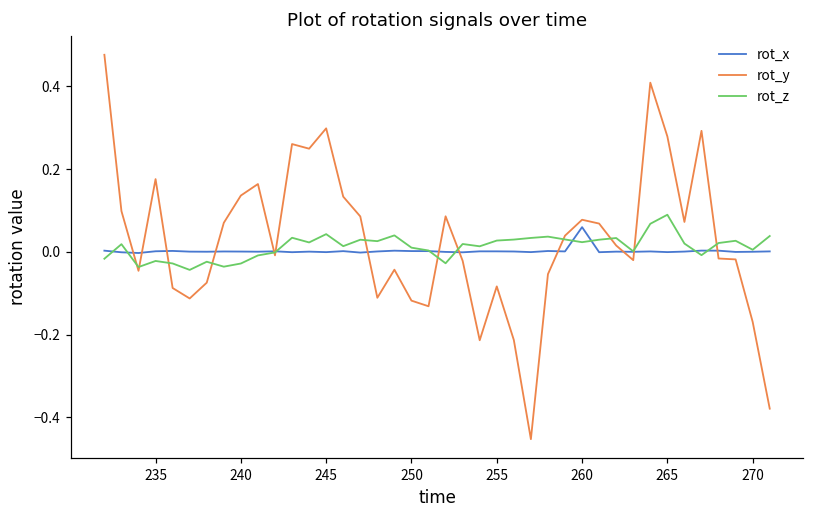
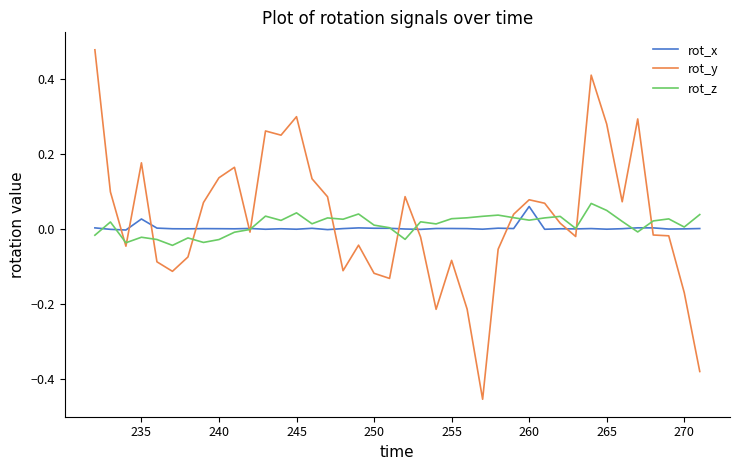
rot_x, 235: 0.00 -> 0.03
rot_z, 265: 0.09 -> 0.05
